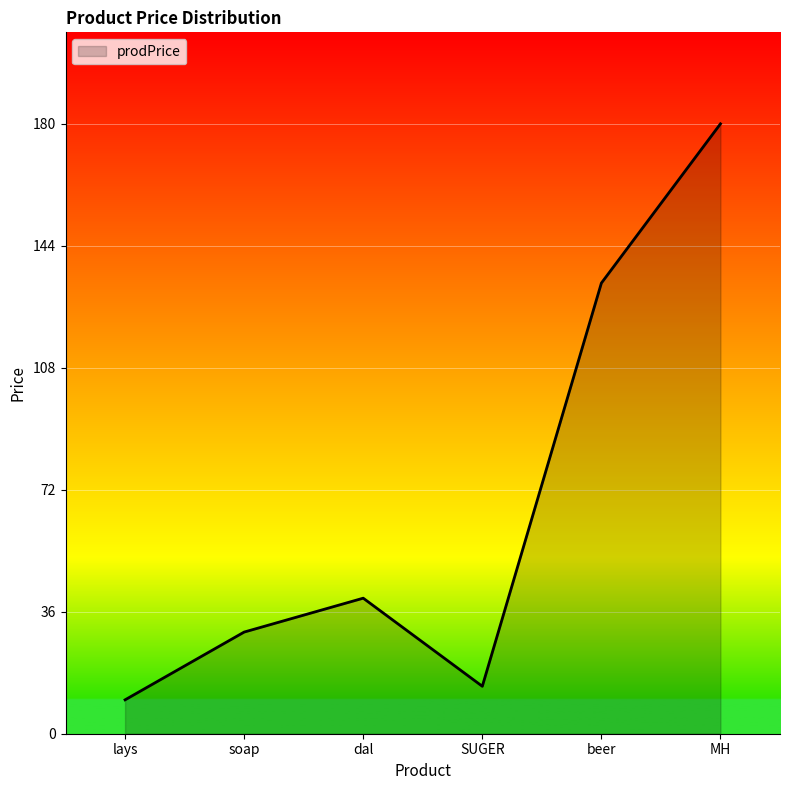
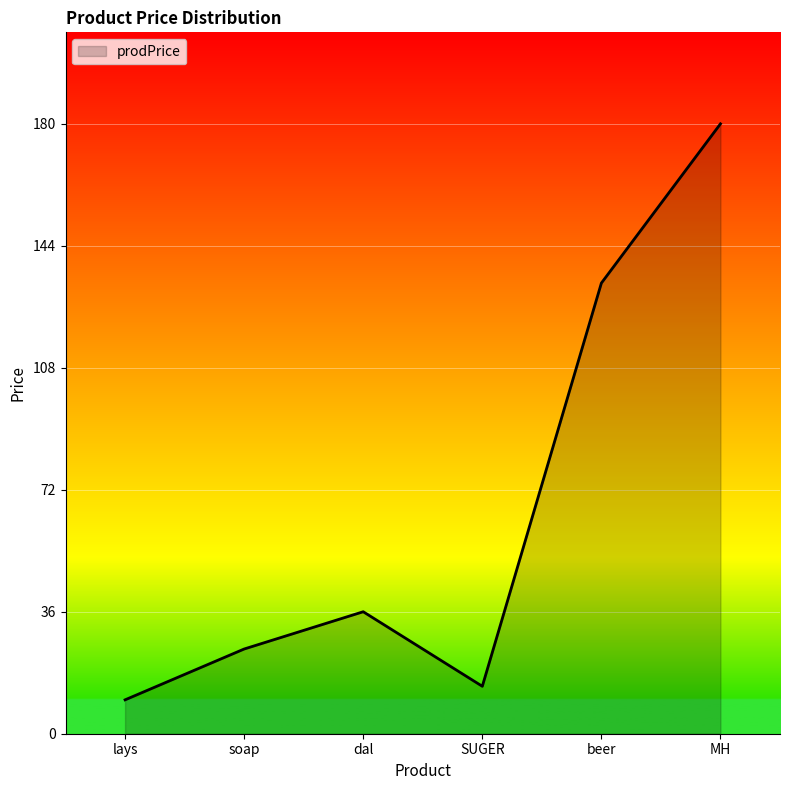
soap: 30 -> 25
dal: 40 -> 36
